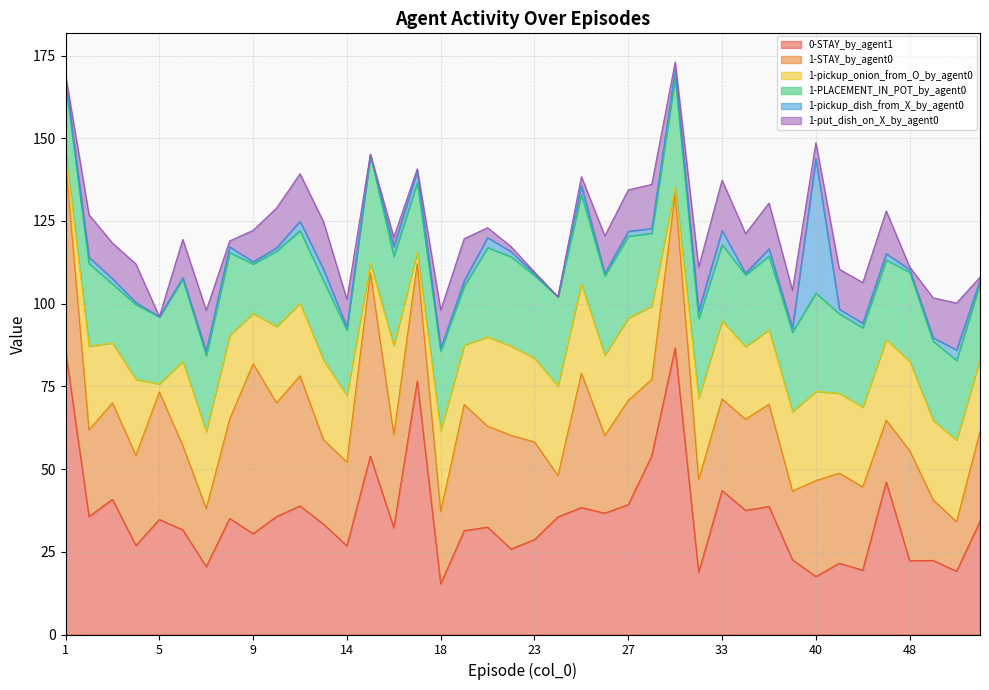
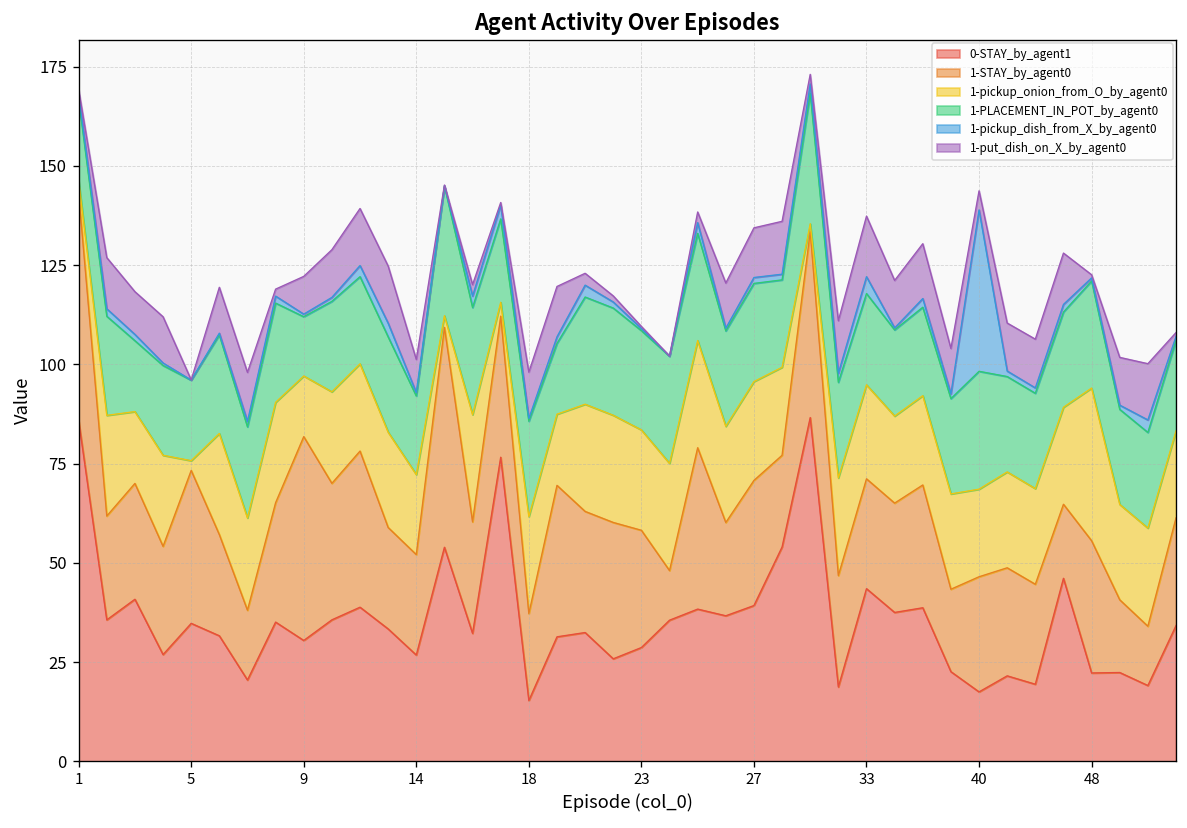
1-pickup_onion_from_O_by_agent0, 40: 27 -> 22
1-pickup_onion_from_O_by_agent0, 48: 27 -> 38
